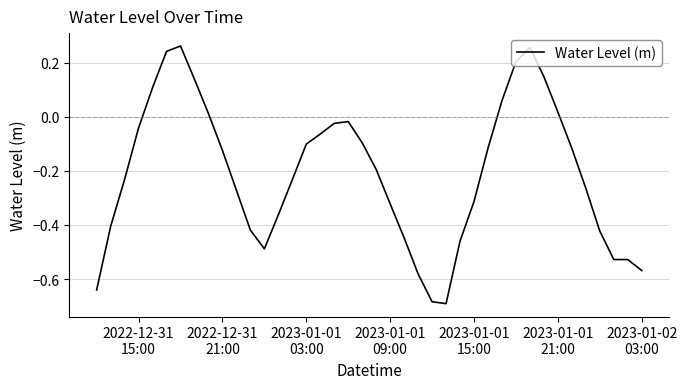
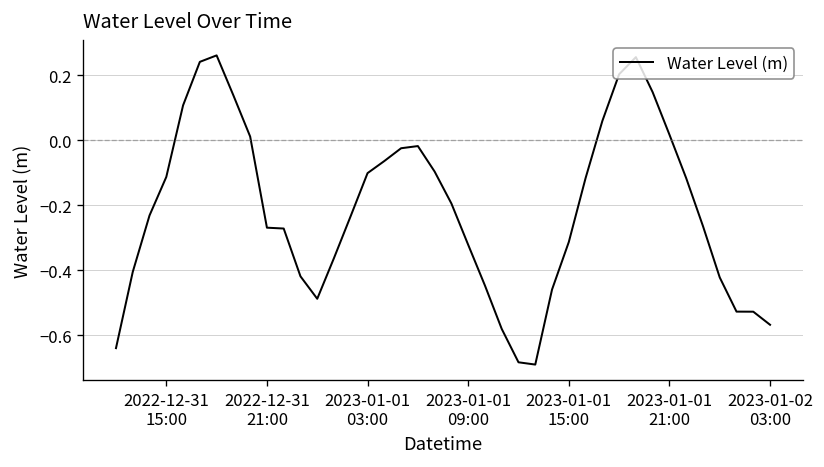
2022-12-31 15:00: -0.04 -> -0.11
2022-12-31 21:00: -0.12 -> -0.27
